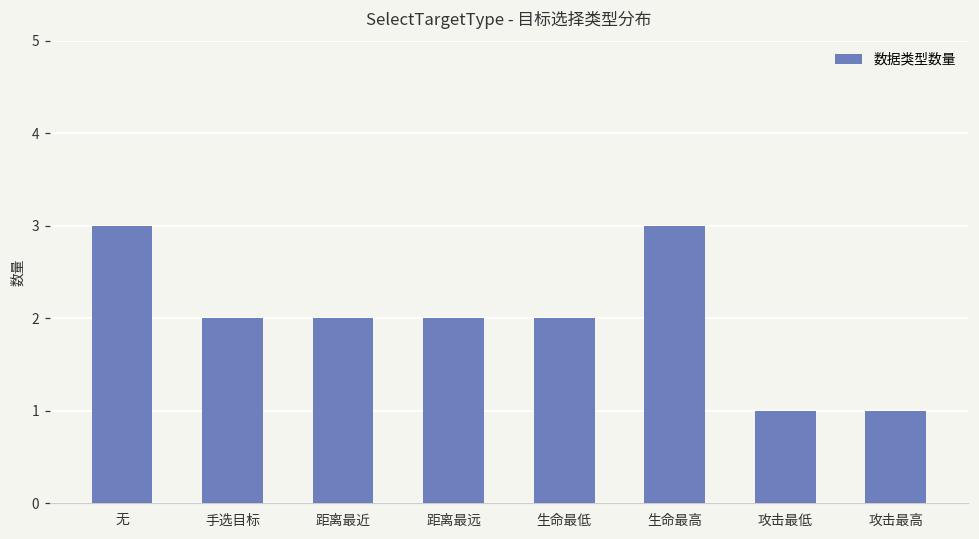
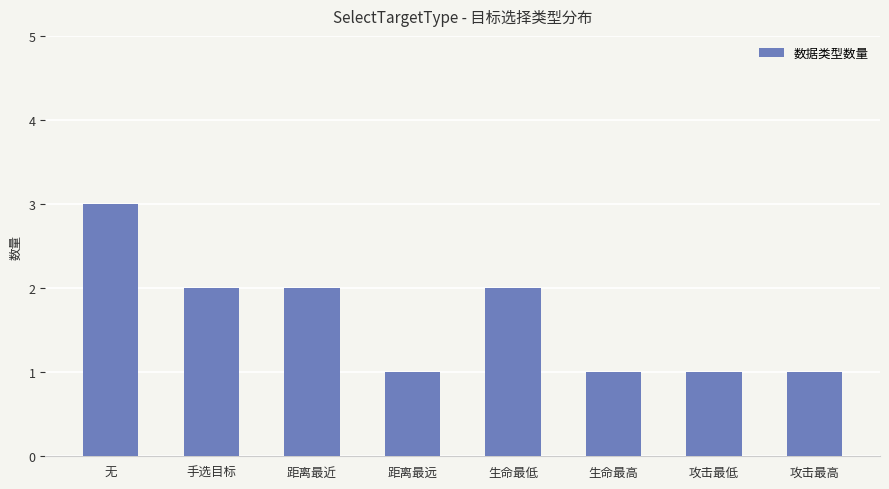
距离最远: 2 -> 1
生命最高: 3 -> 1
